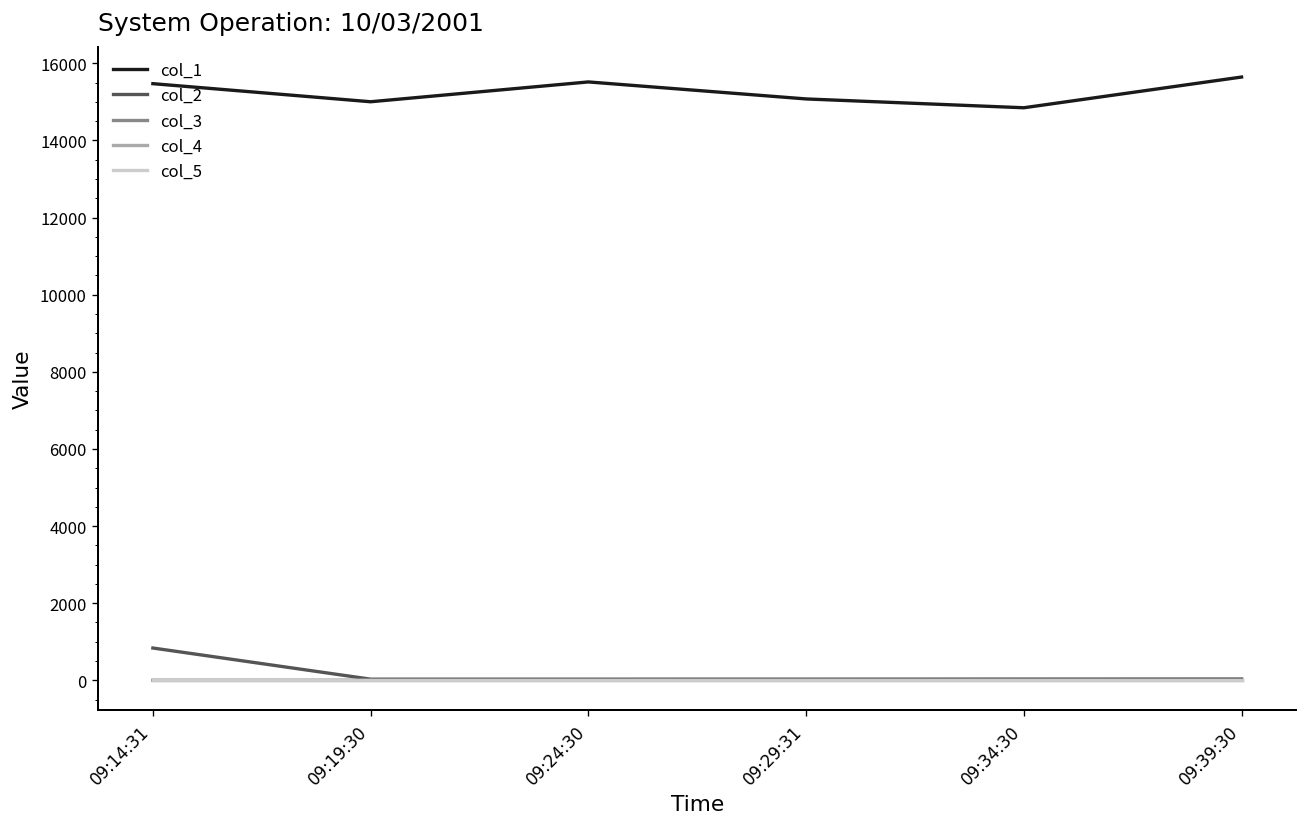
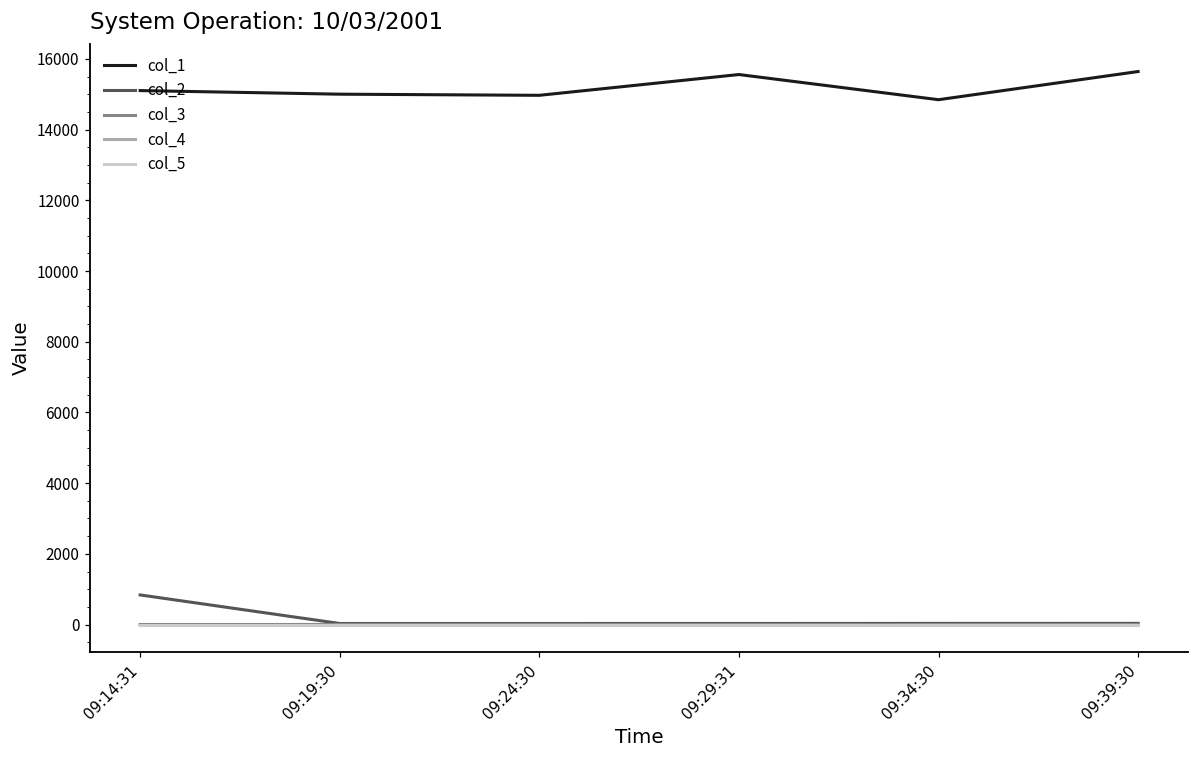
col_1, 09:14:31: 15500 -> 15100
col_1, 09:24:30: 15500 -> 15000
col_1, 09:29:31: 15100 -> 15600
